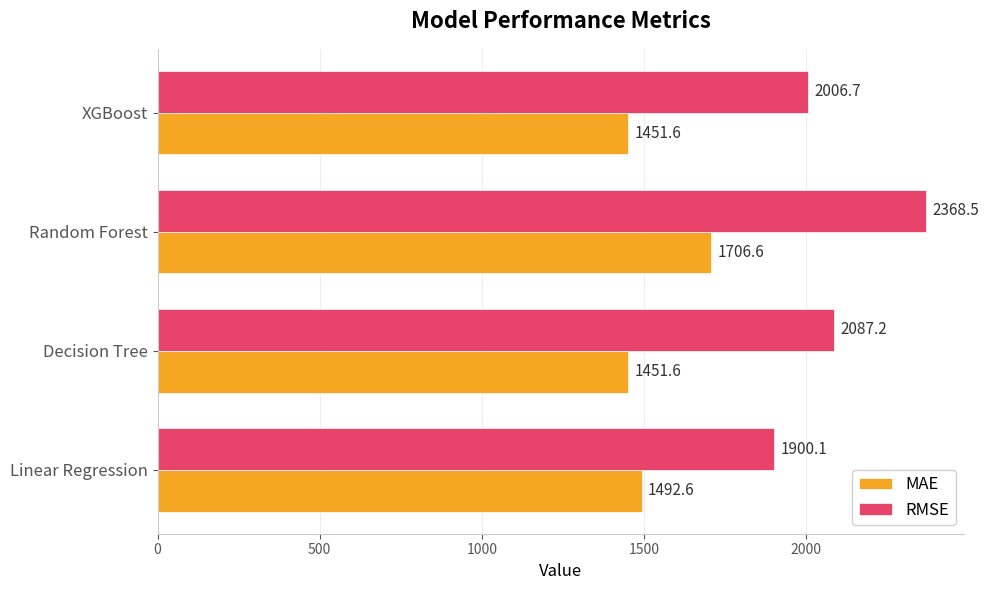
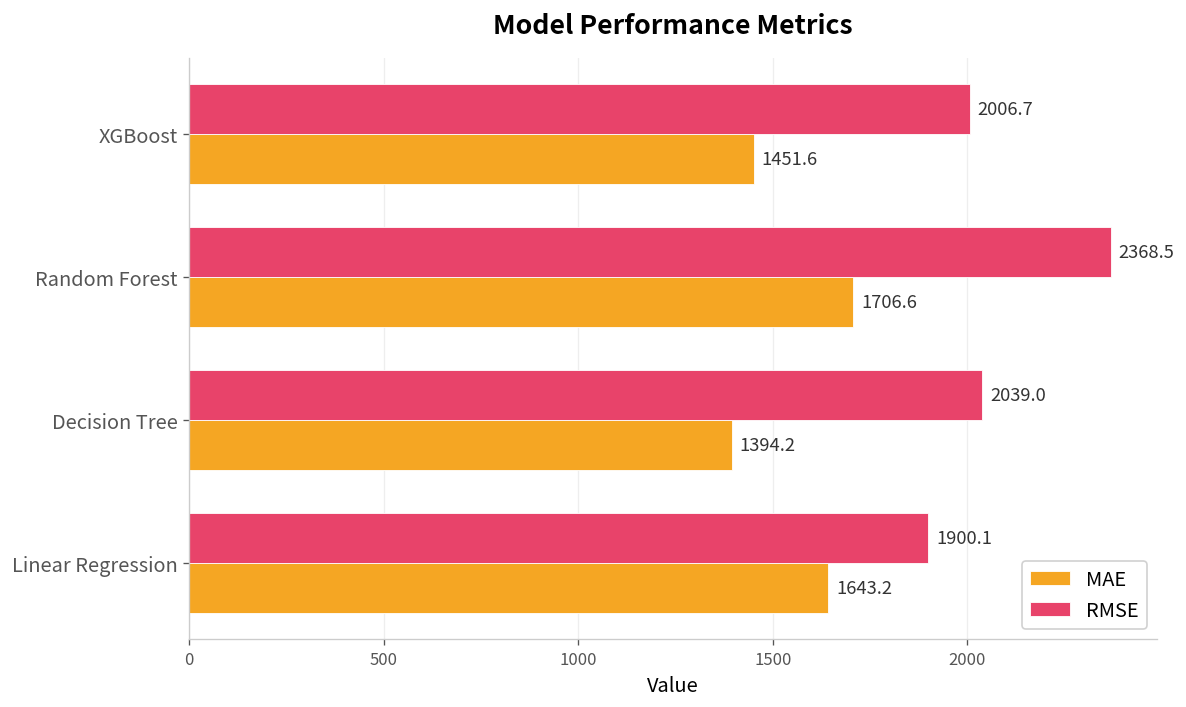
RMSE, Decision Tree: 2087.2 -> 2039.0
MAE, Decision Tree: 1451.6 -> 1394.2
MAE, Linear Regression: 1492.6 -> 1643.2
